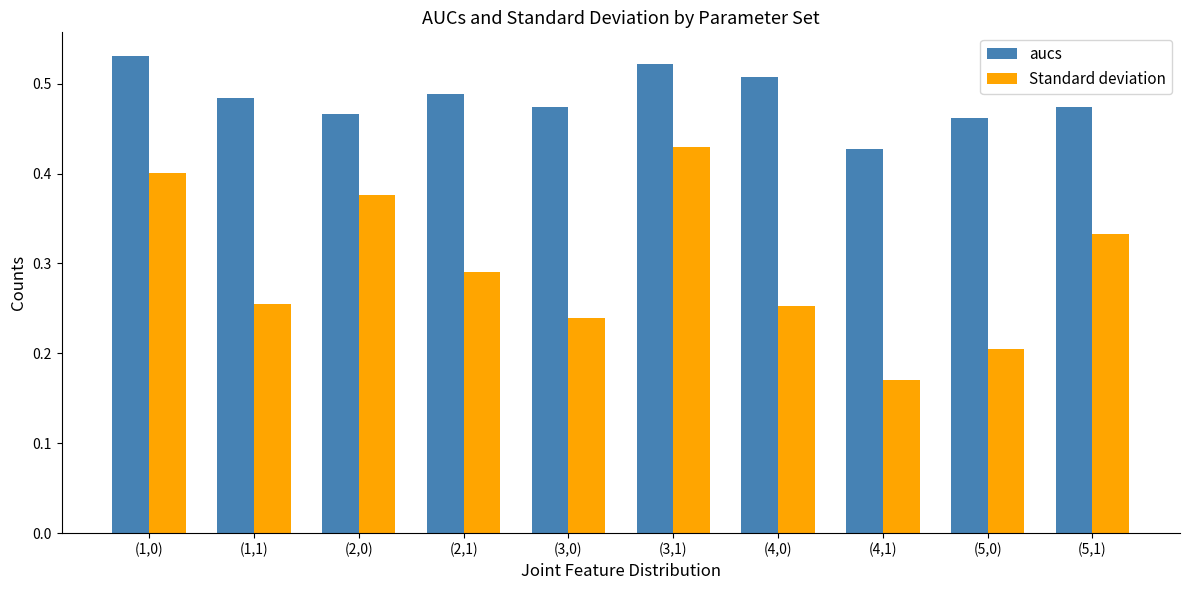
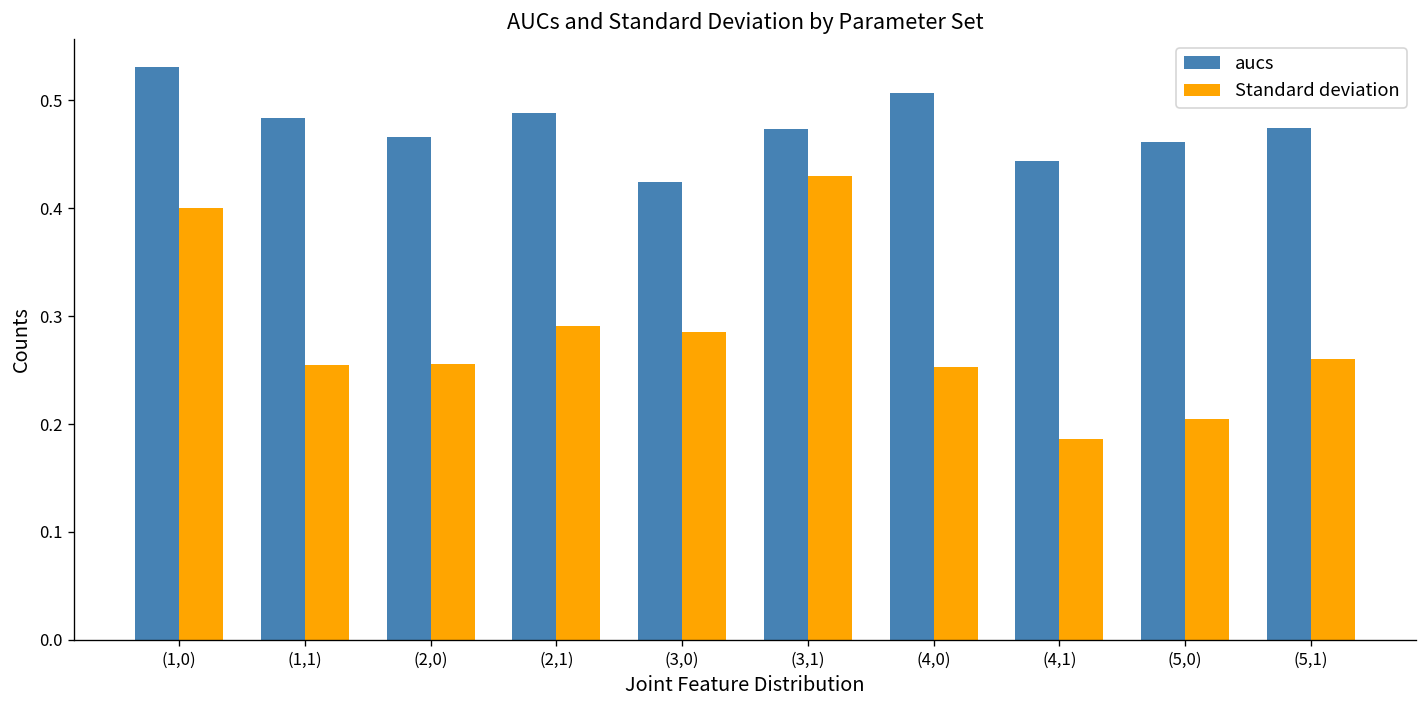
Standard deviation, (2,0): 0.38 -> 0.26
aucs, (3,0): 0.47 -> 0.42
Standard deviation, (3,0): 0.24 -> 0.29
aucs, (3,1): 0.52 -> 0.47
aucs, (4,1): 0.43 -> 0.44
Standard deviation, (4,1): 0.17 -> 0.19
Standard deviation, (5,1): 0.33 -> 0.26
